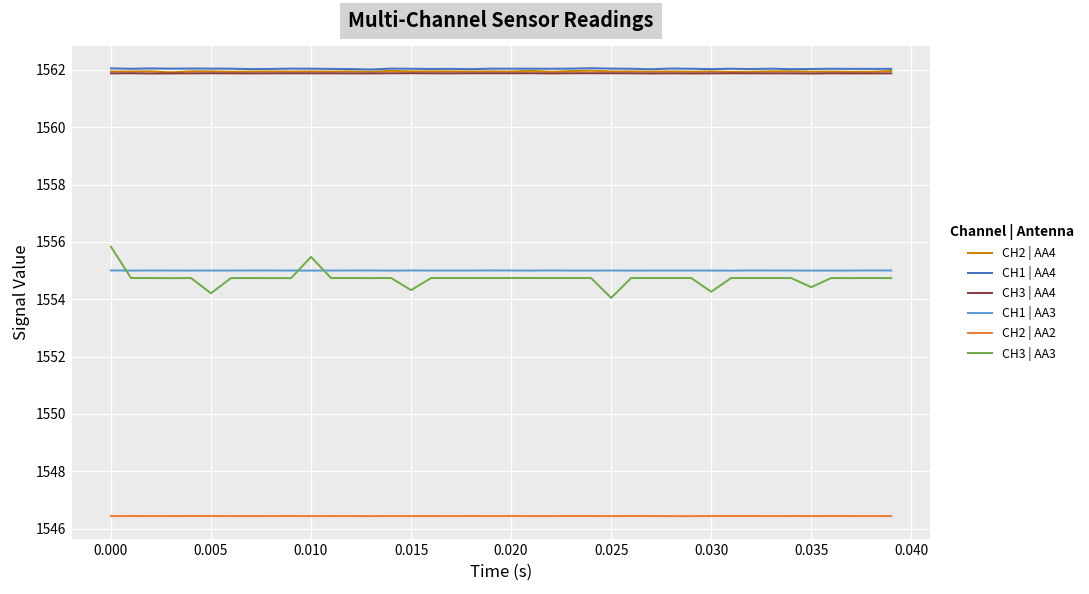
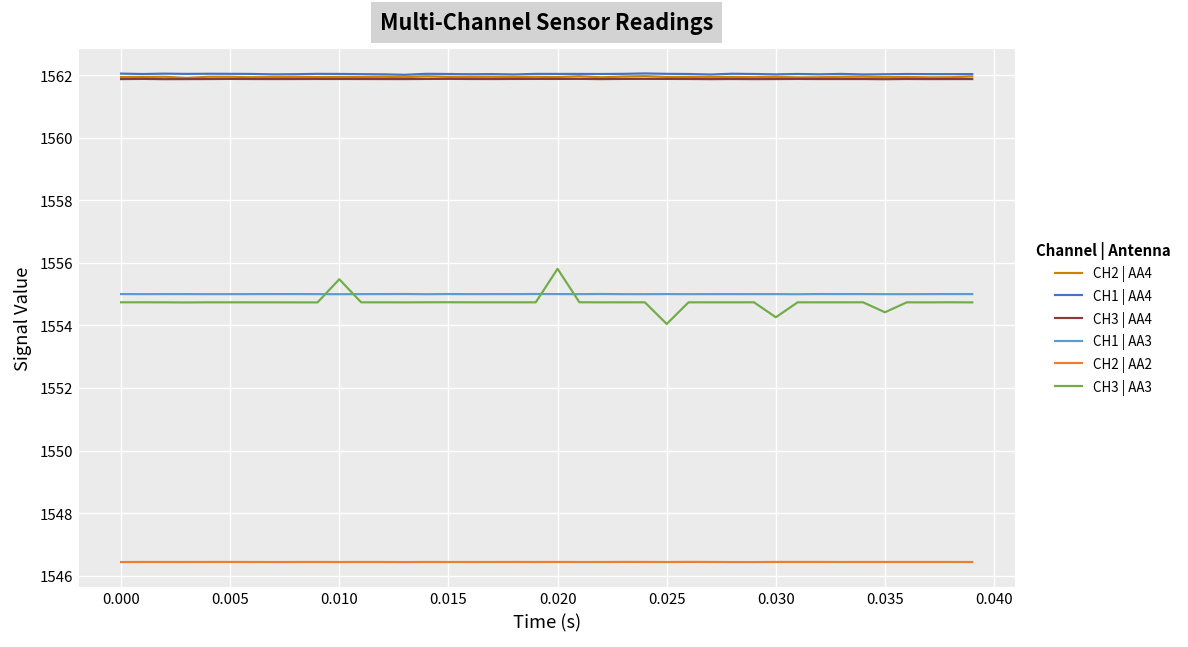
CH3 | AA3, 0.000: 1555.8 -> 1554.7
CH3 | AA3, 0.005: 1554.2 -> 1554.7
CH3 | AA3, 0.015: 1554.3 -> 1554.7
CH3 | AA3, 0.020: 1554.7 -> 1555.8
